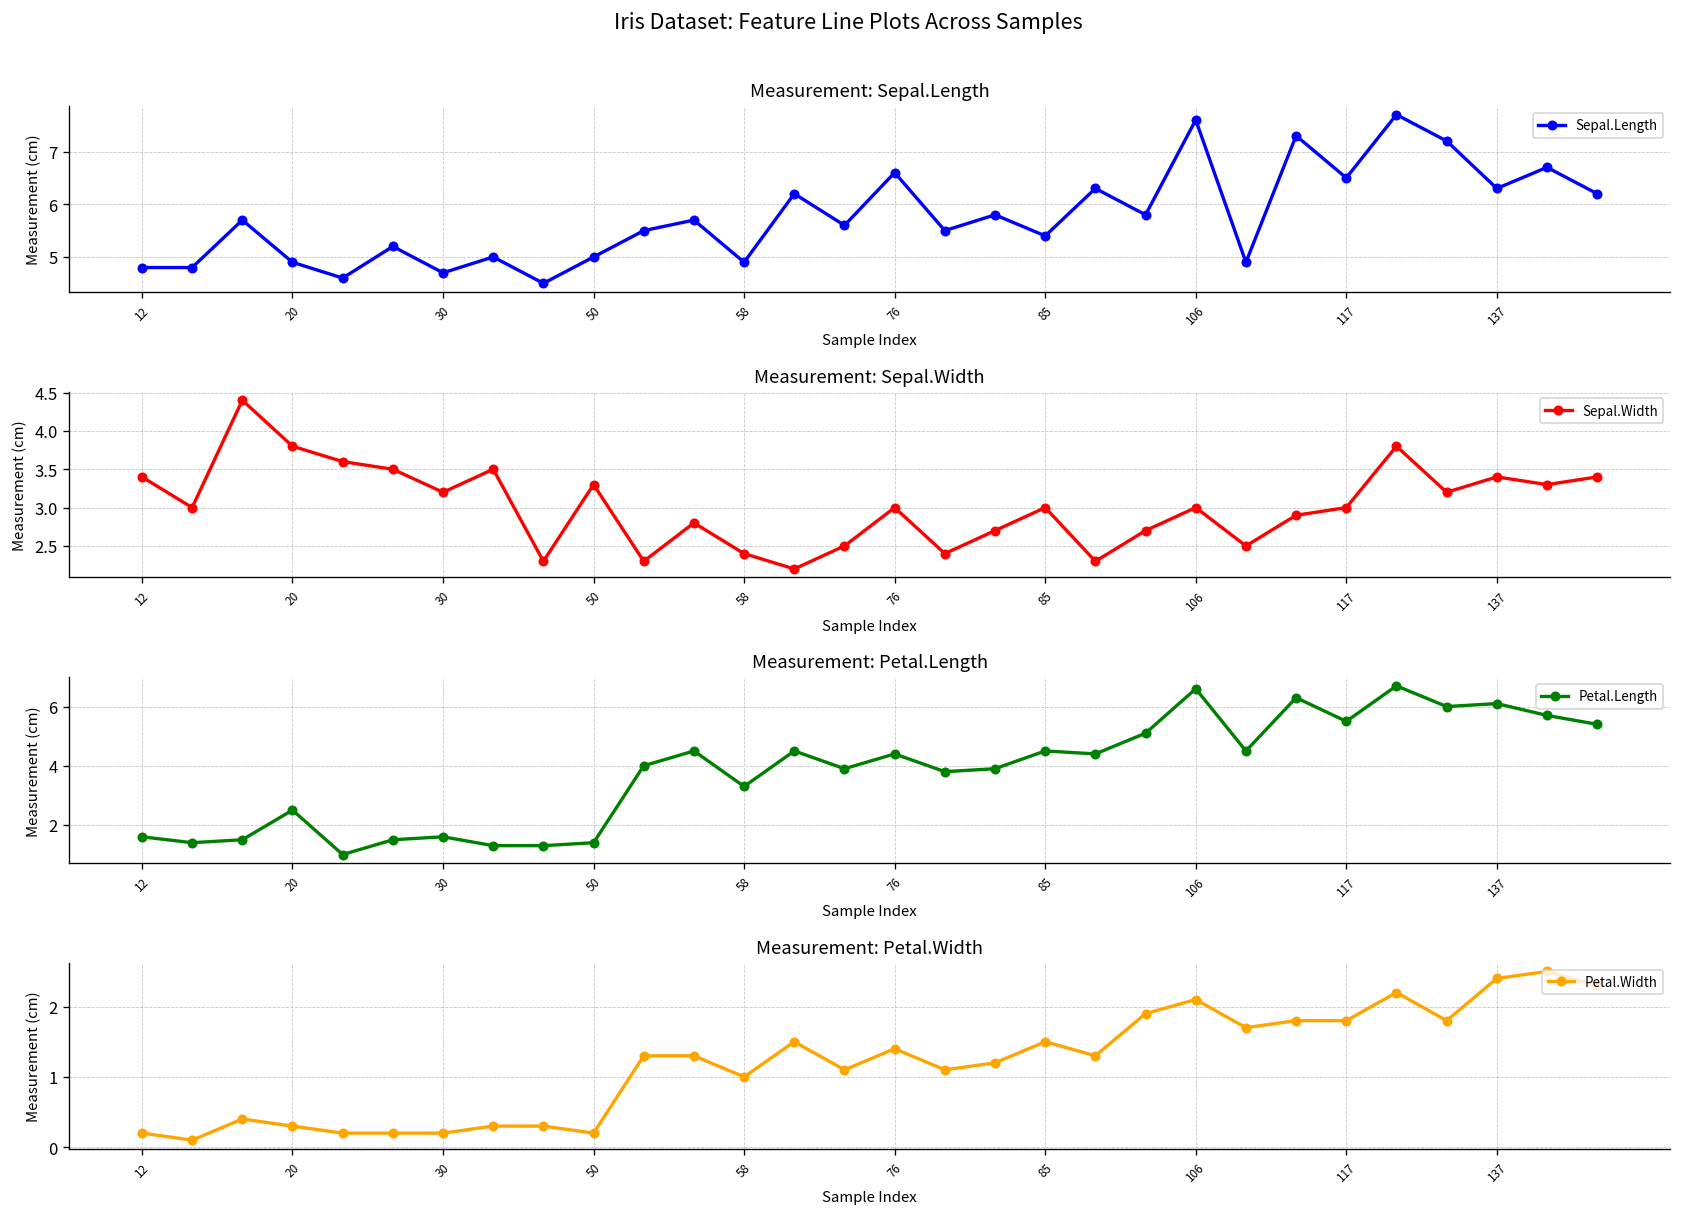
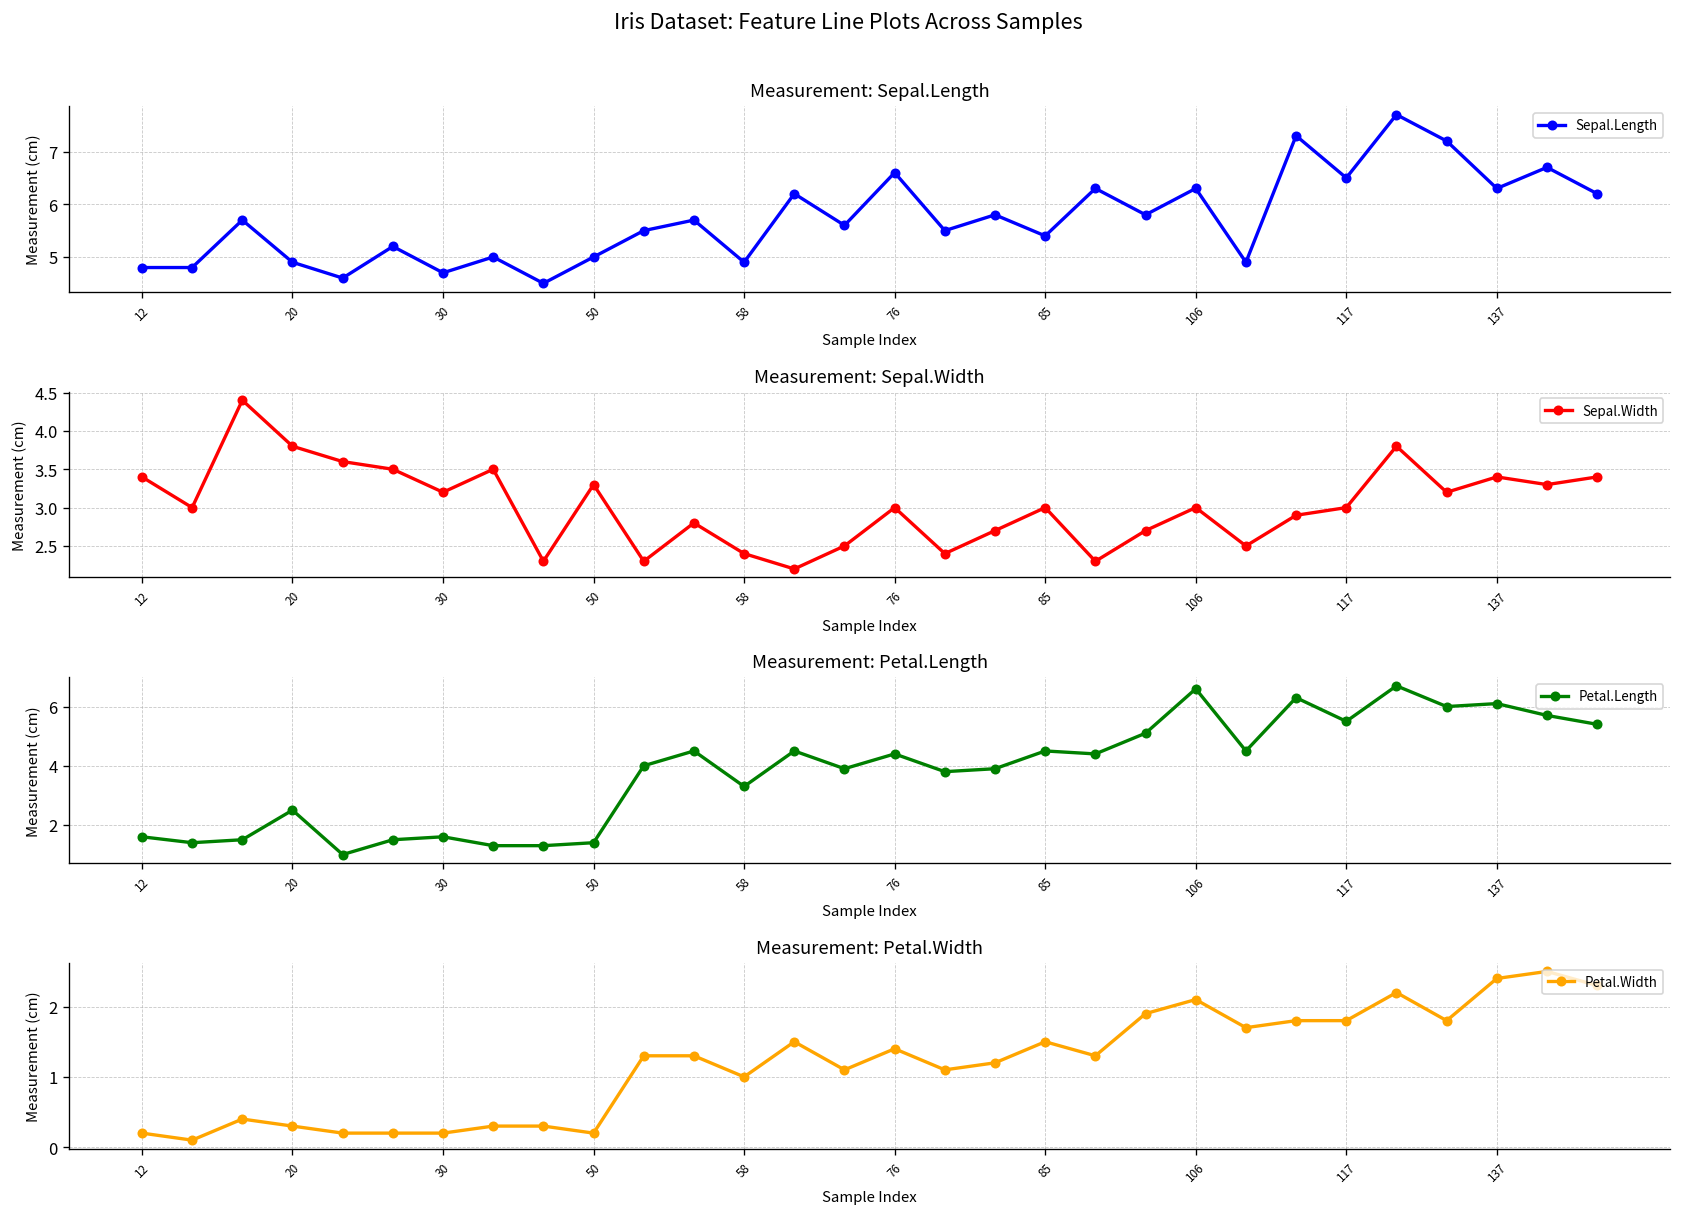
Measurement: Sepal.Length, 106: 7.6 -> 6.3
